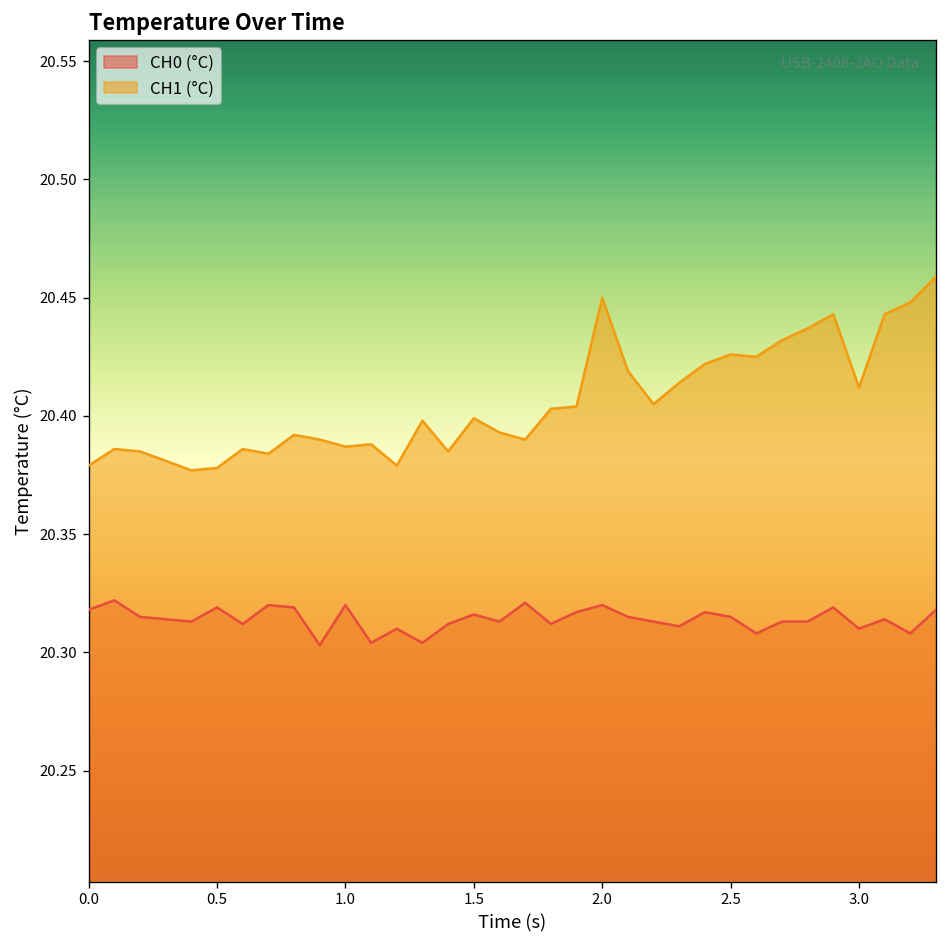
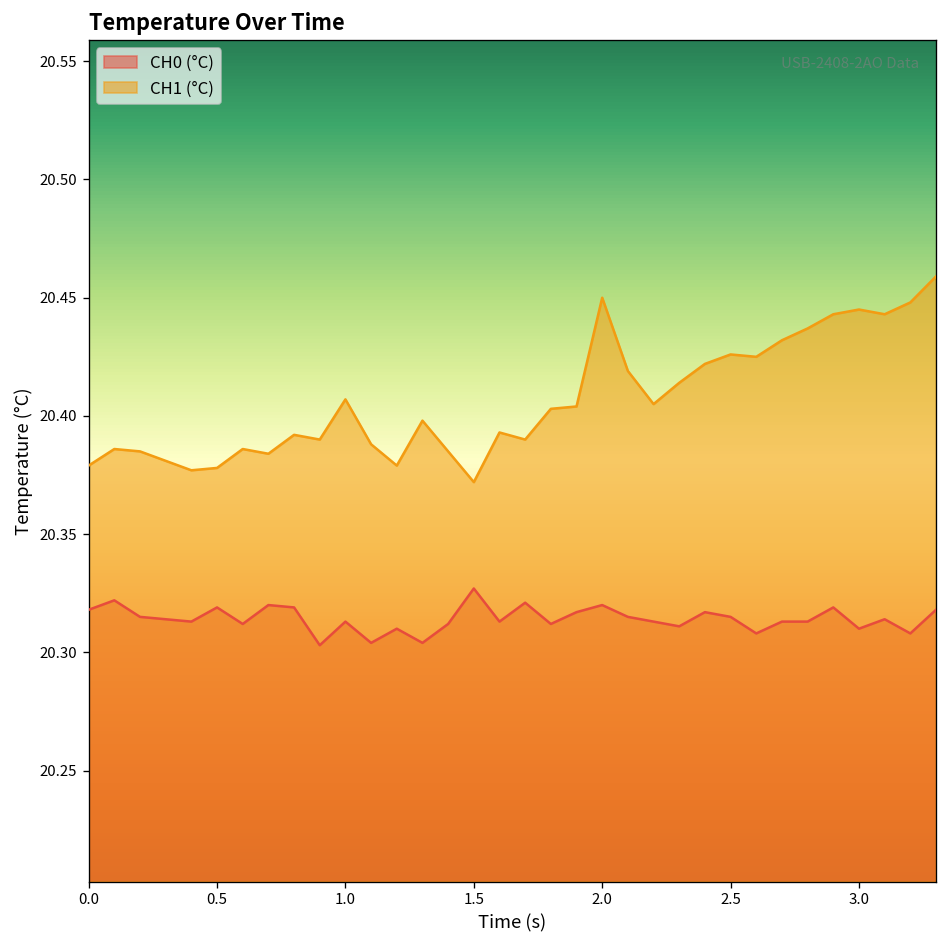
CH0 (°C), 1.0: 20.320 -> 20.313
CH1 (°C), 1.0: 20.387 -> 20.407
CH0 (°C), 1.5: 20.316 -> 20.327
CH1 (°C), 1.5: 20.399 -> 20.372
CH1 (°C), 3.0: 20.412 -> 20.445
